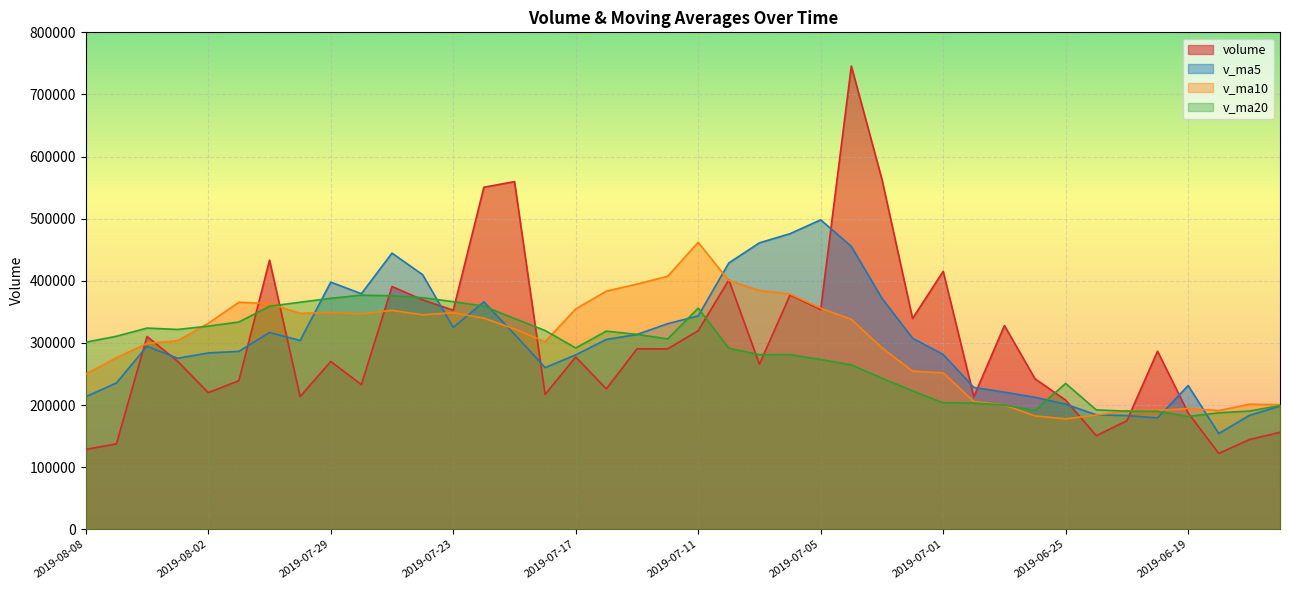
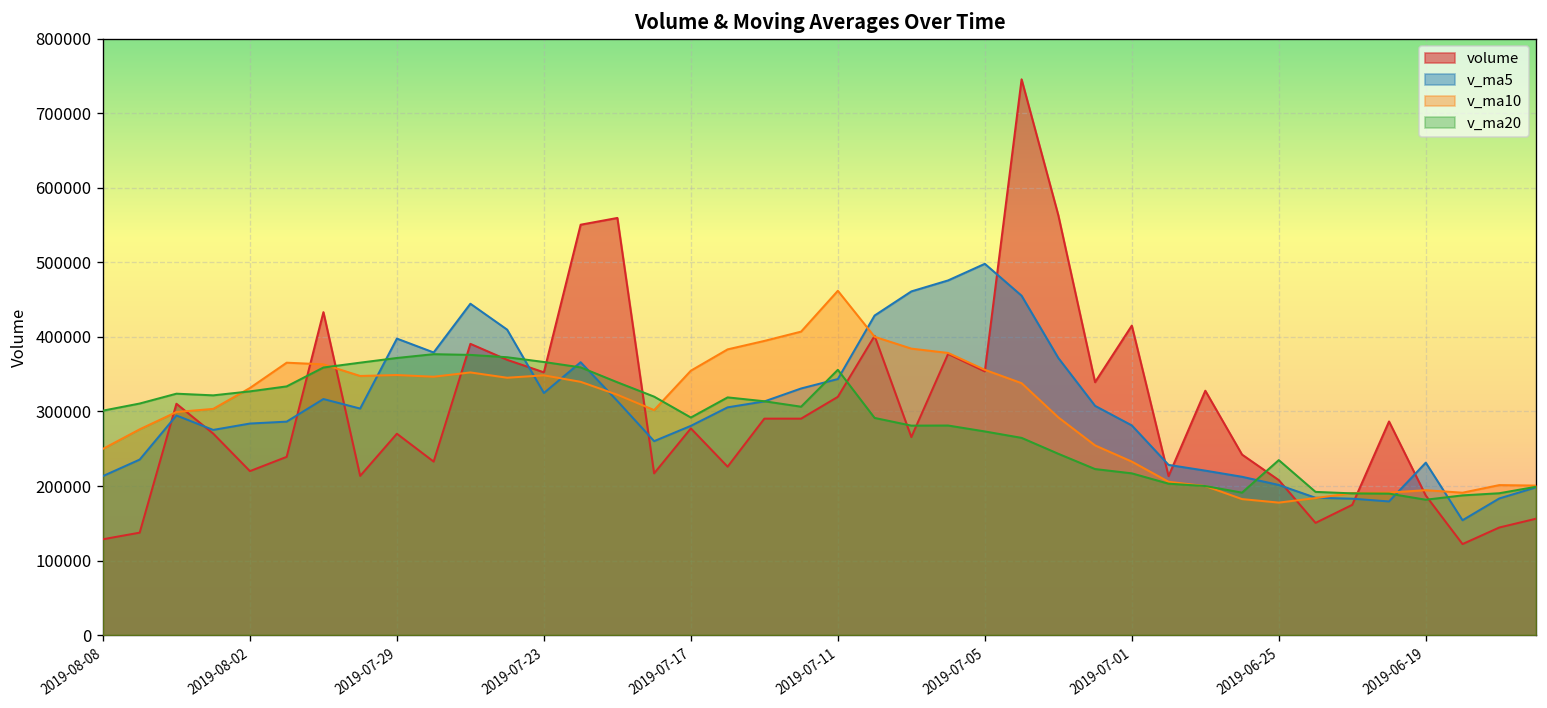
v_ma10, 2019-07-01: 250000 -> 230000
v_ma20, 2019-07-01: 200000 -> 220000
